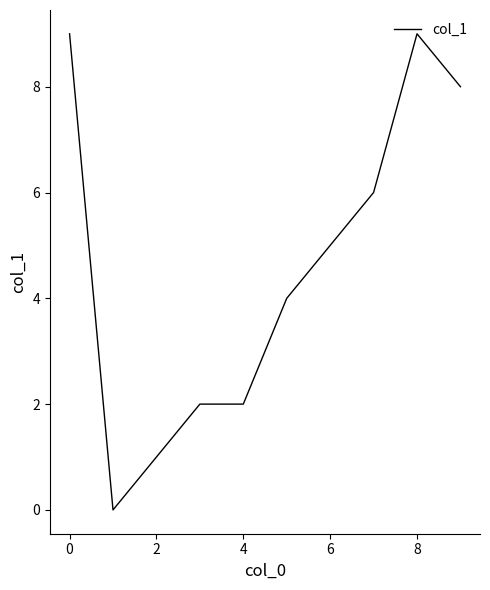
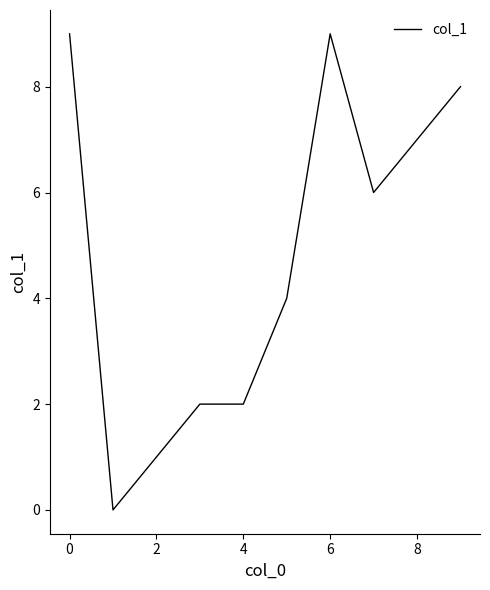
6: 5 -> 9
8: 9 -> 7
